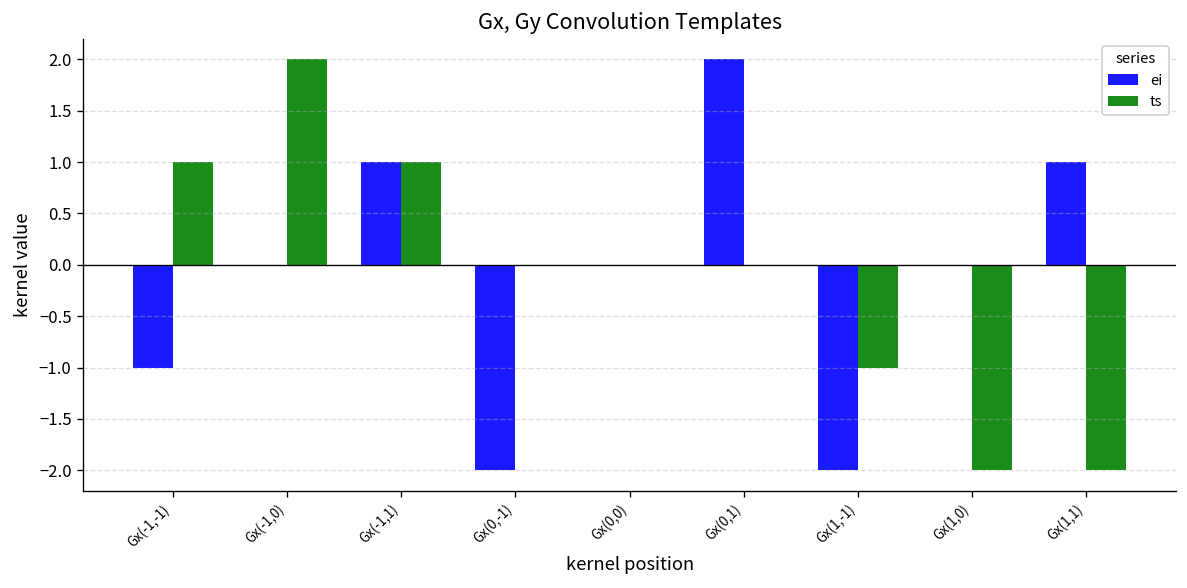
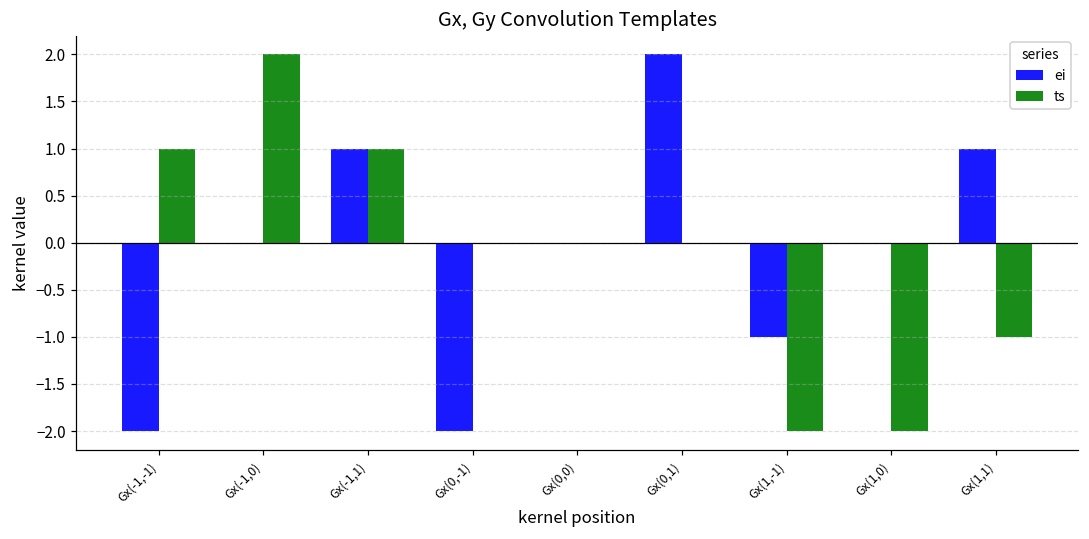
ei, Gx(-1,-1): -1 -> -2
ei, Gx(1,-1): -2 -> -1
ts, Gx(1,-1): -1 -> -2
ts, Gx(1,1): -2 -> -1
